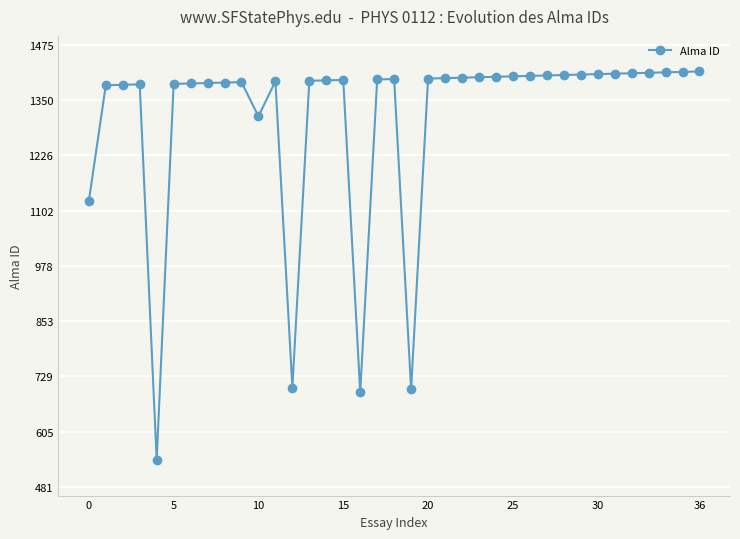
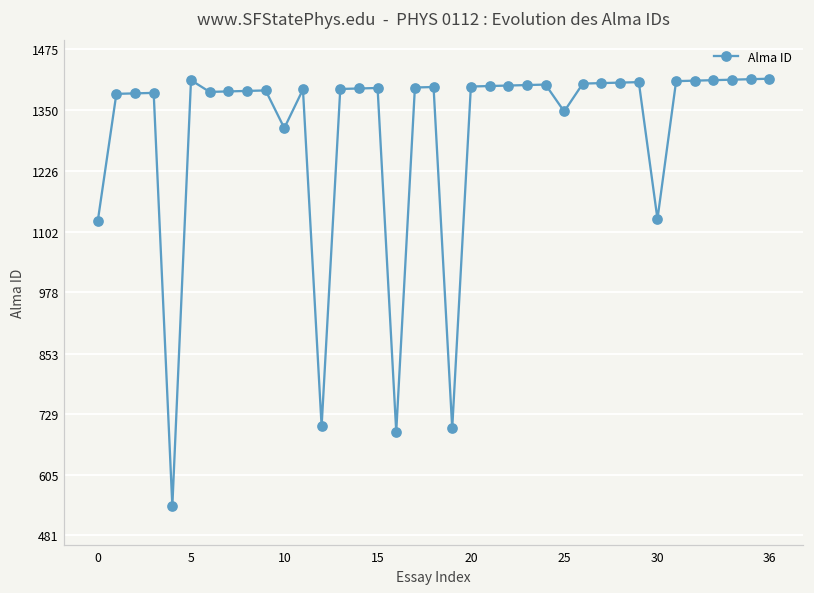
5: 1390 -> 1410
25: 1400 -> 1350
30: 1410 -> 1130
